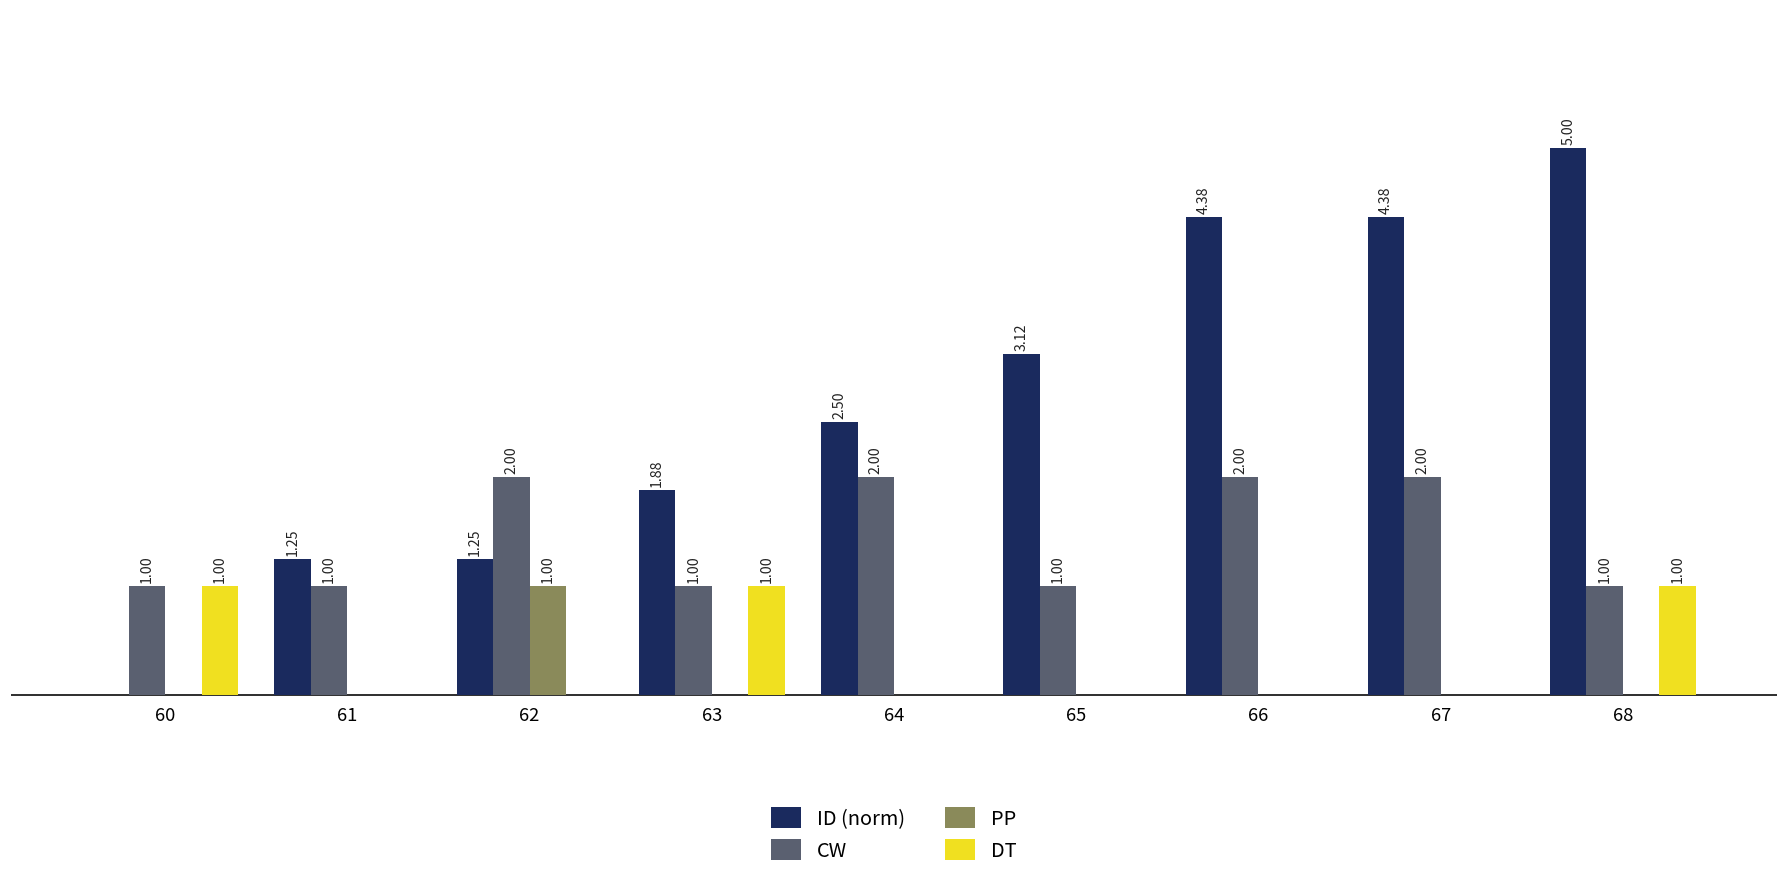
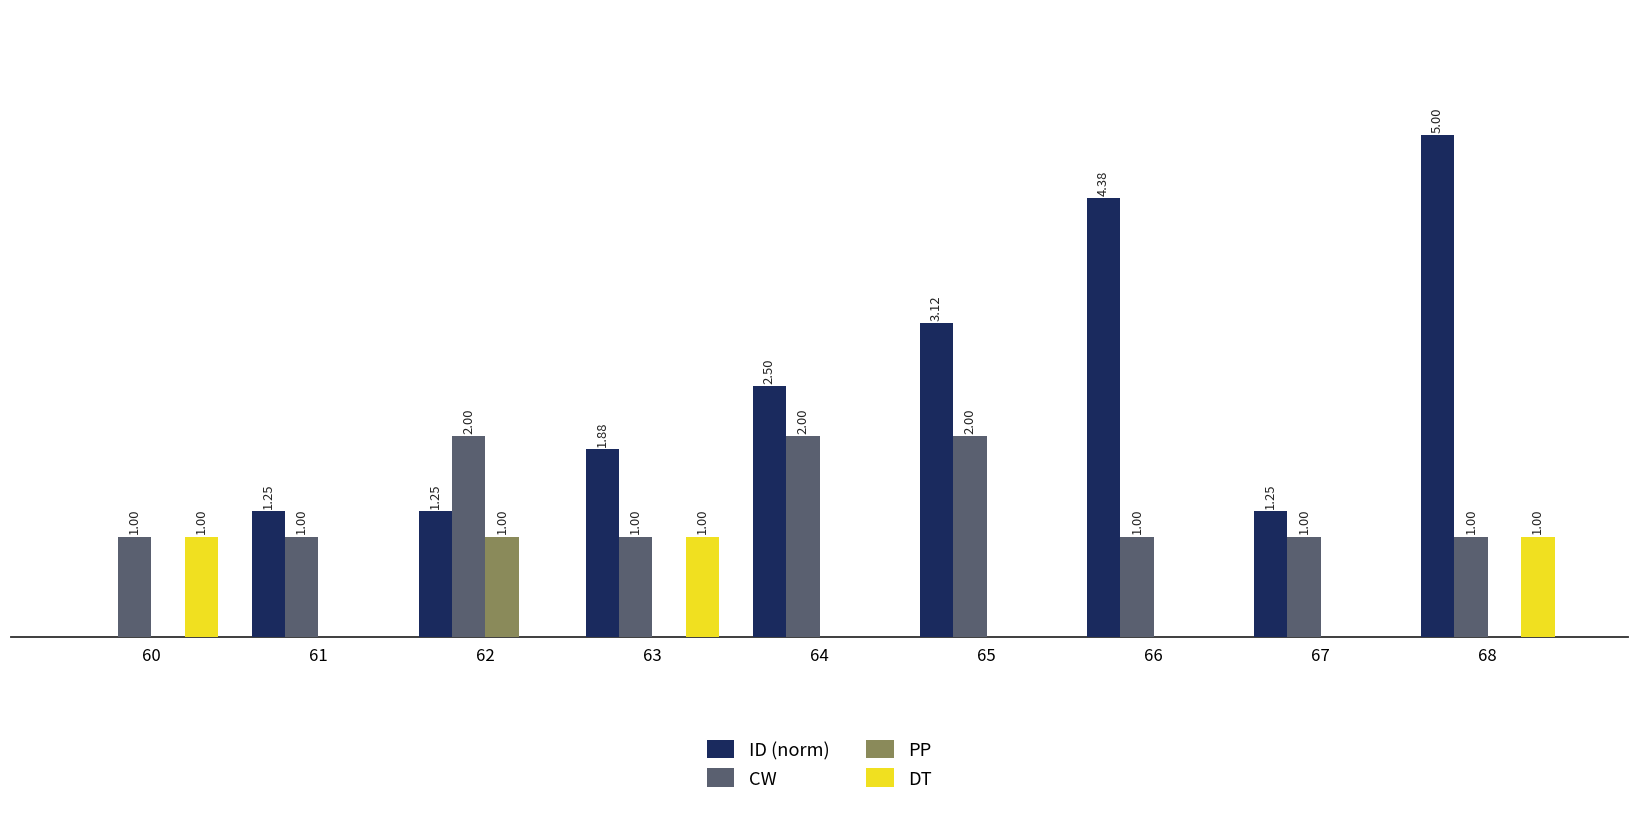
CW, 65: 1.00 -> 2.00
CW, 66: 2.00 -> 1.00
ID (norm), 67: 4.38 -> 1.25
CW, 67: 2.00 -> 1.00
